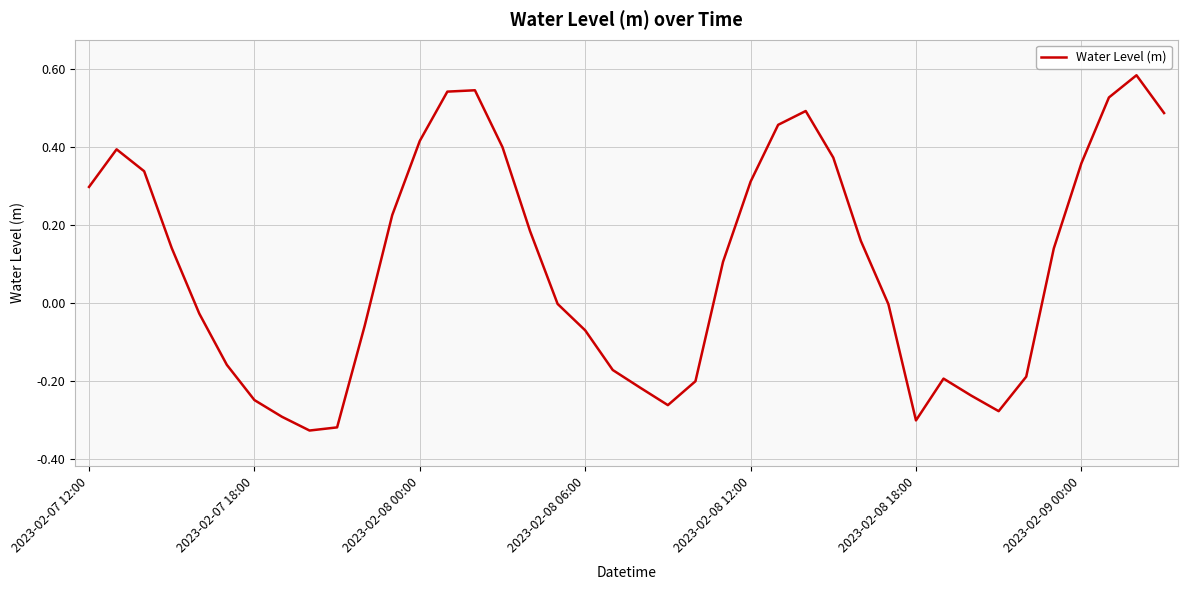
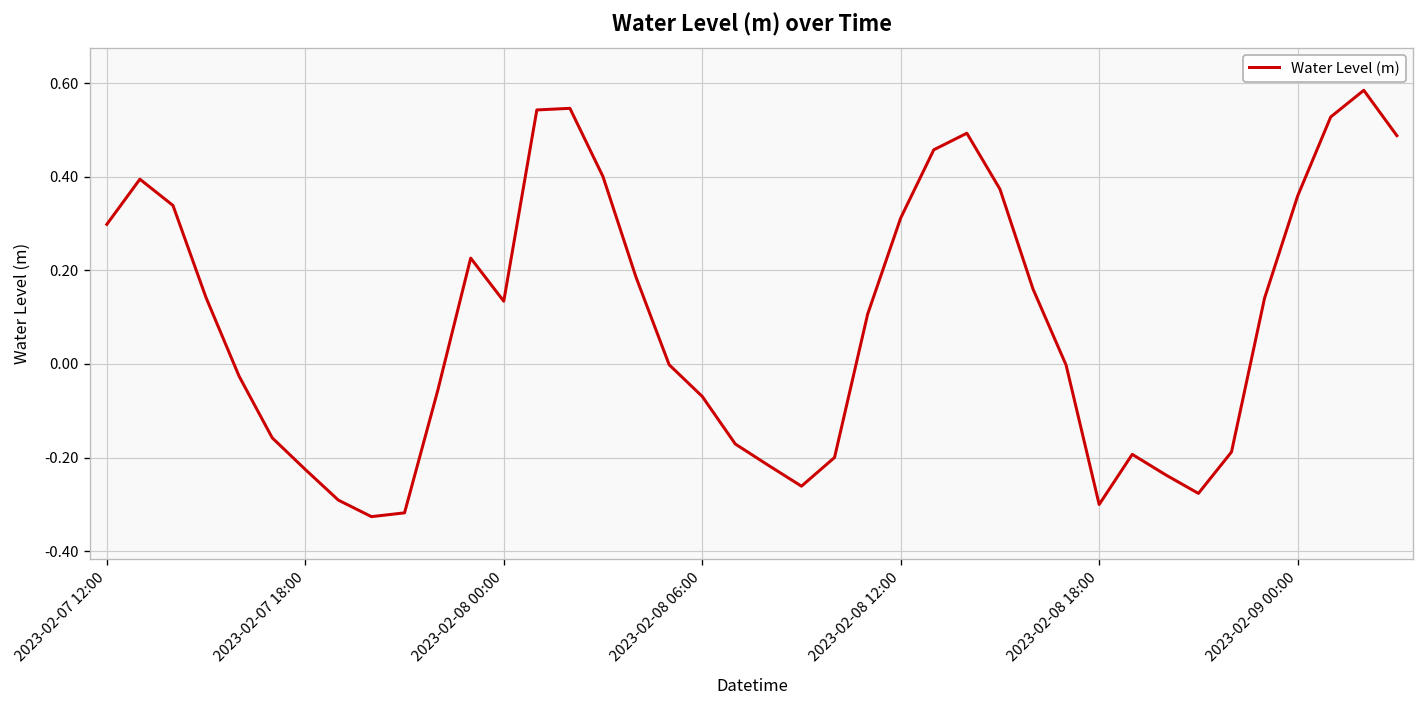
2023-02-07 18:00: -0.25 -> -0.23
2023-02-08 00:00: 0.42 -> 0.13
